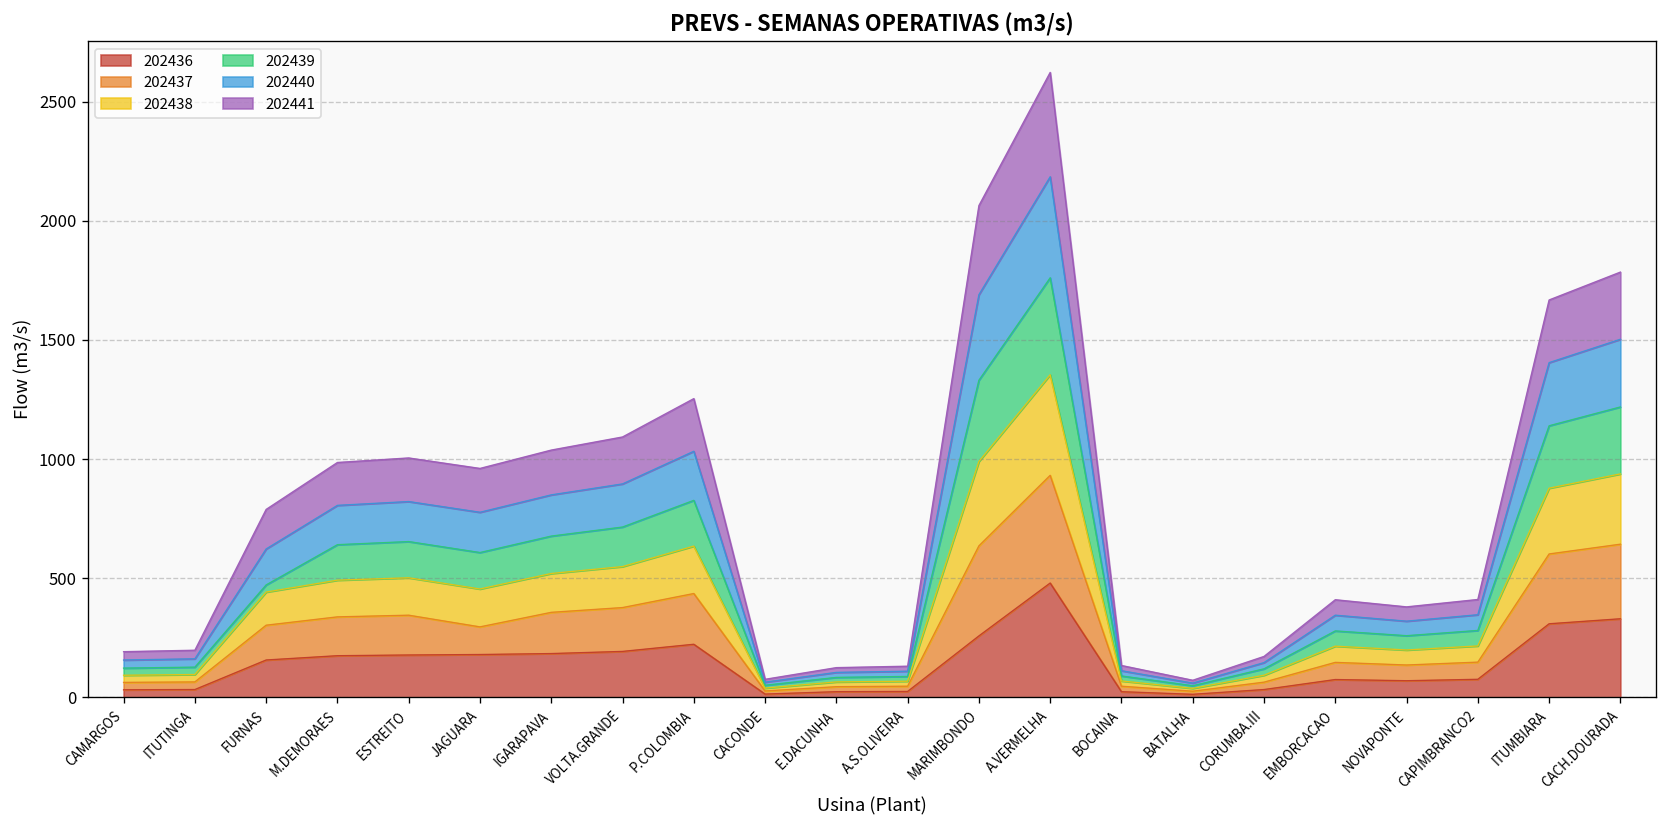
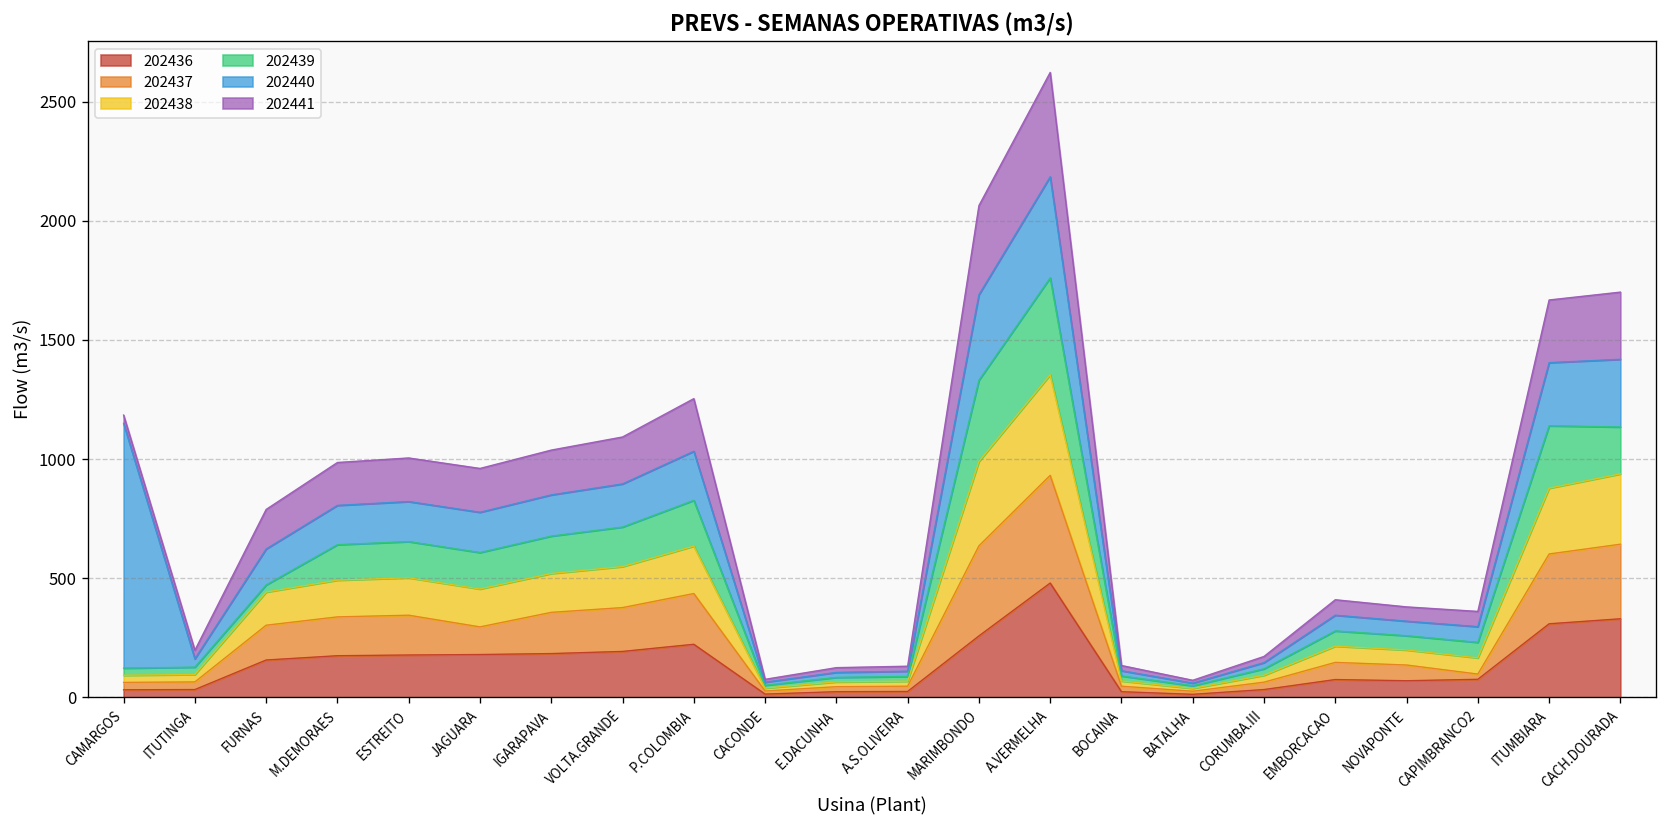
202440, CAMARGOS: 30 -> 1030
202437, CAPIMBRANCO2: 70 -> 20
202439, CACH.DOURADA: 280 -> 200
